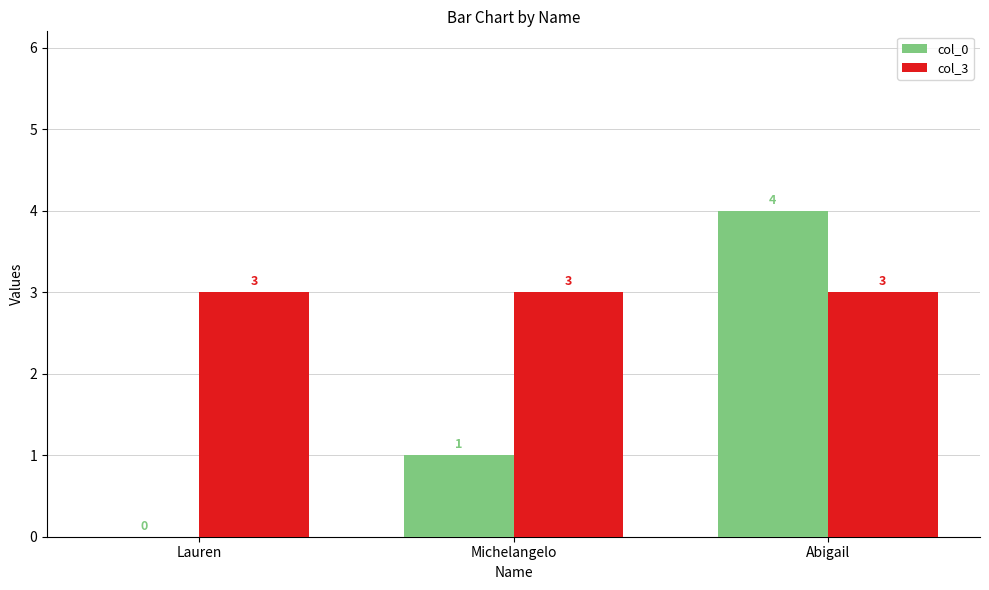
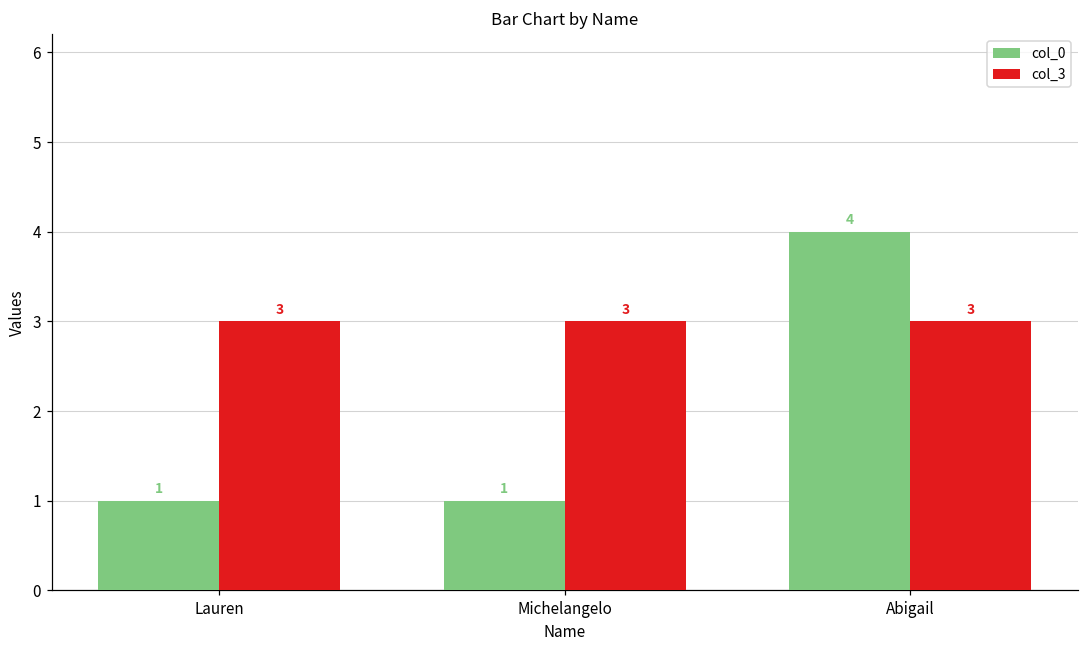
col_0, Lauren: 0 -> 1
